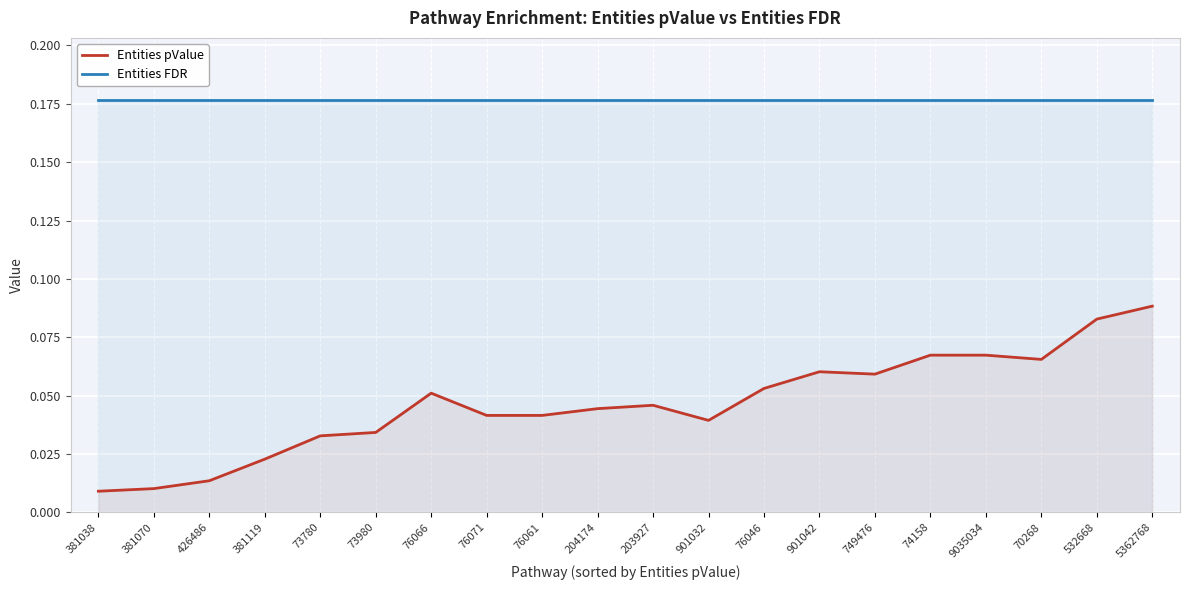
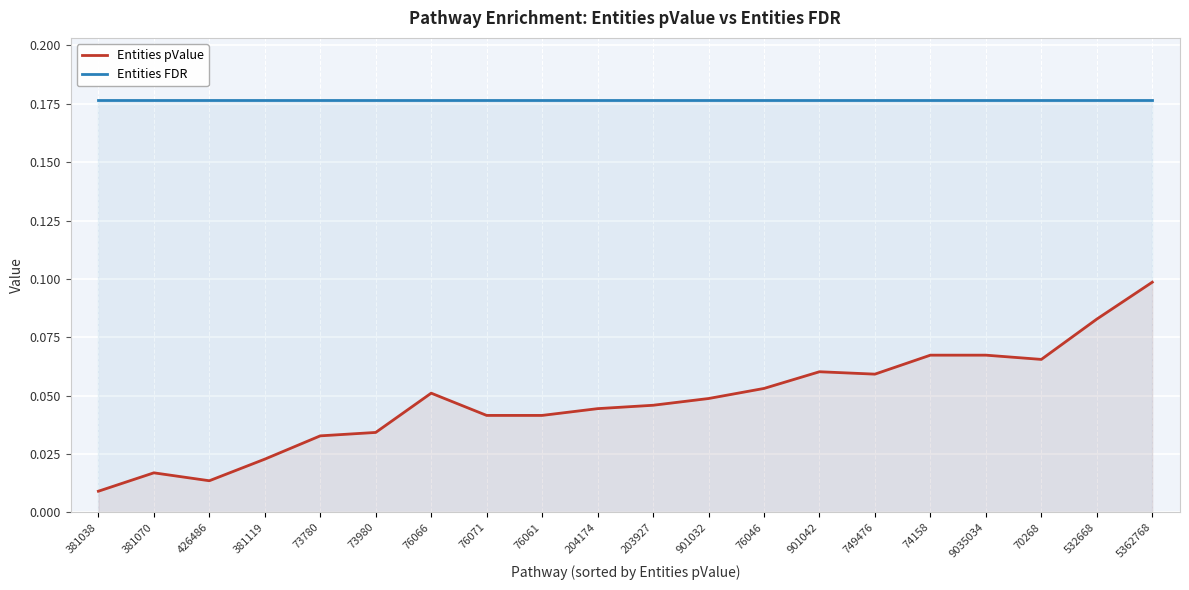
Entities pValue, 381070: 0.010 -> 0.017
Entities pValue, 901032: 0.039 -> 0.049
Entities pValue, 5362768: 0.088 -> 0.099
